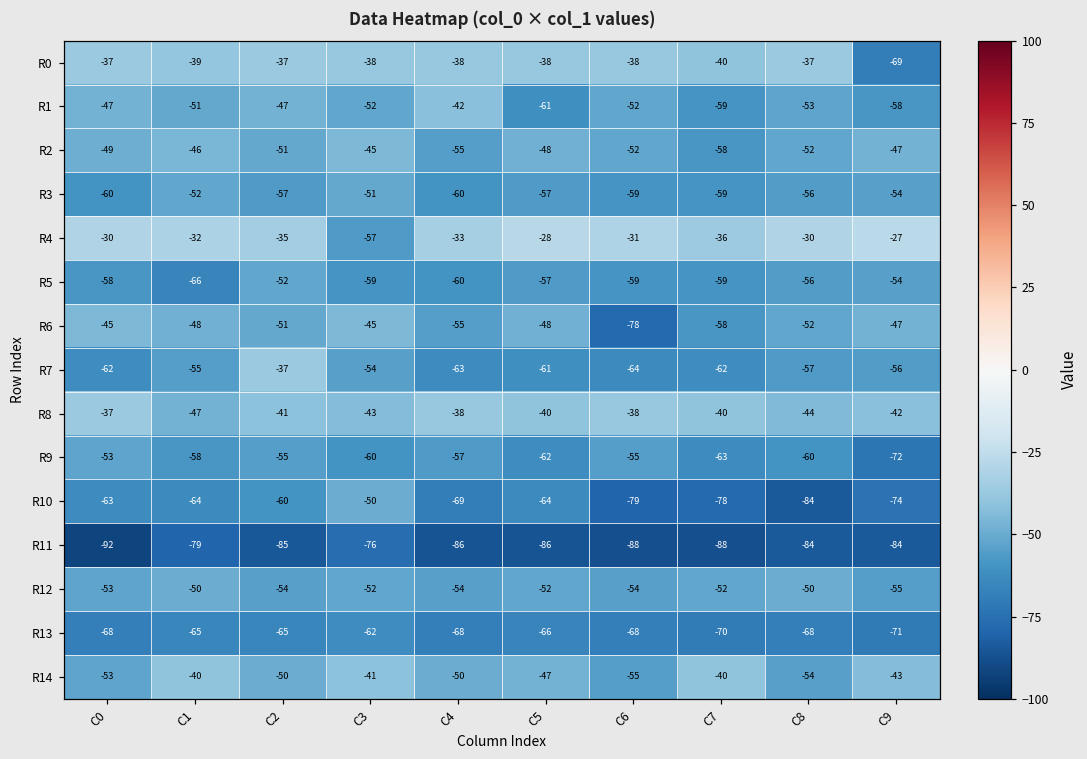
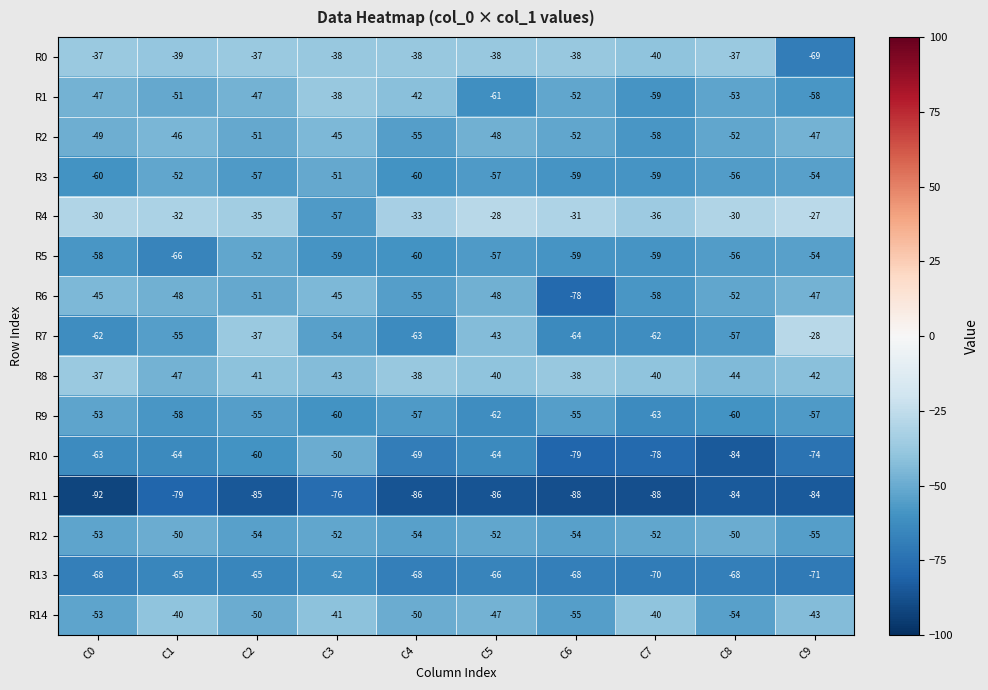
R1, C3: -52 -> -38
R7, C5: -61 -> -43
R7, C9: -56 -> -28
R9, C9: -72 -> -57
